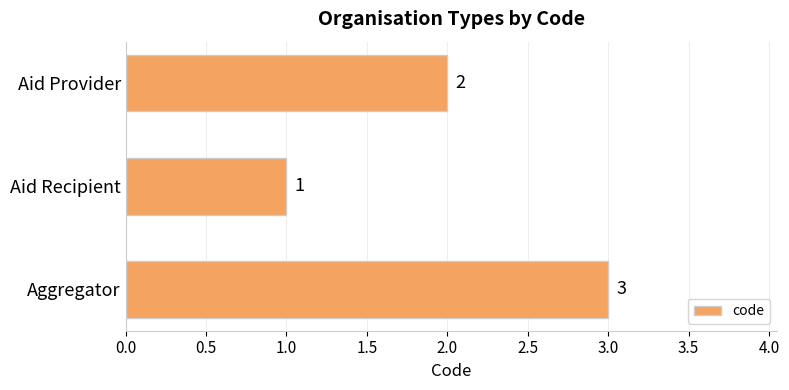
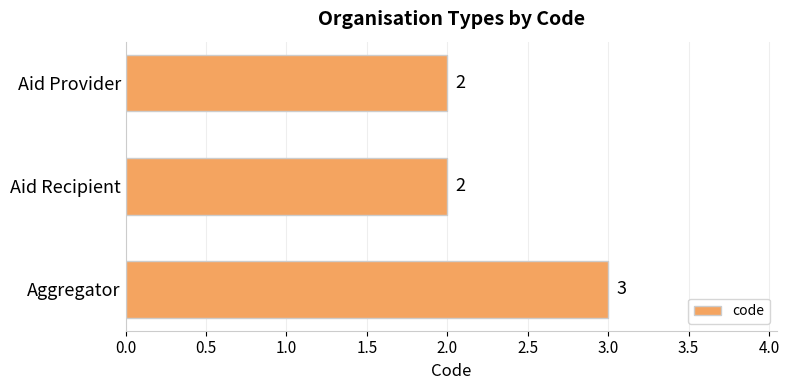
Aid Recipient: 1 -> 2
